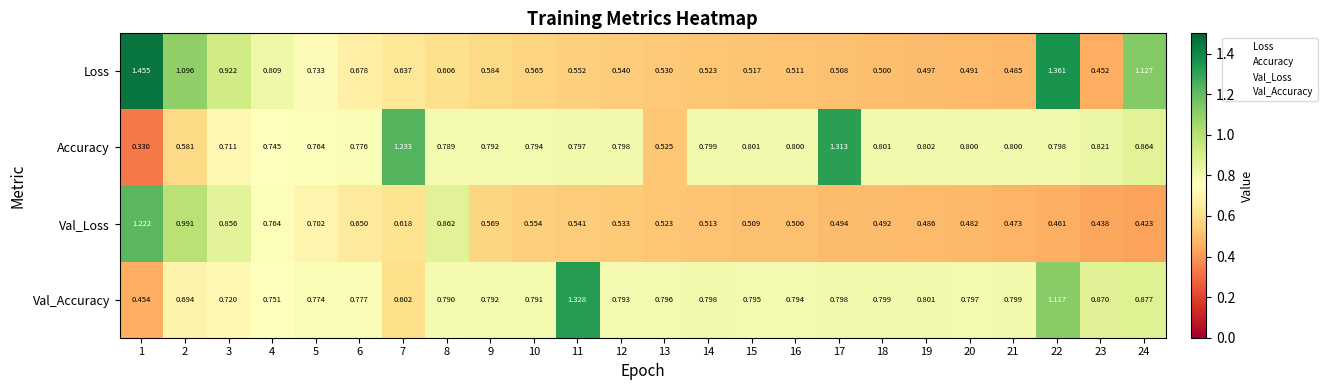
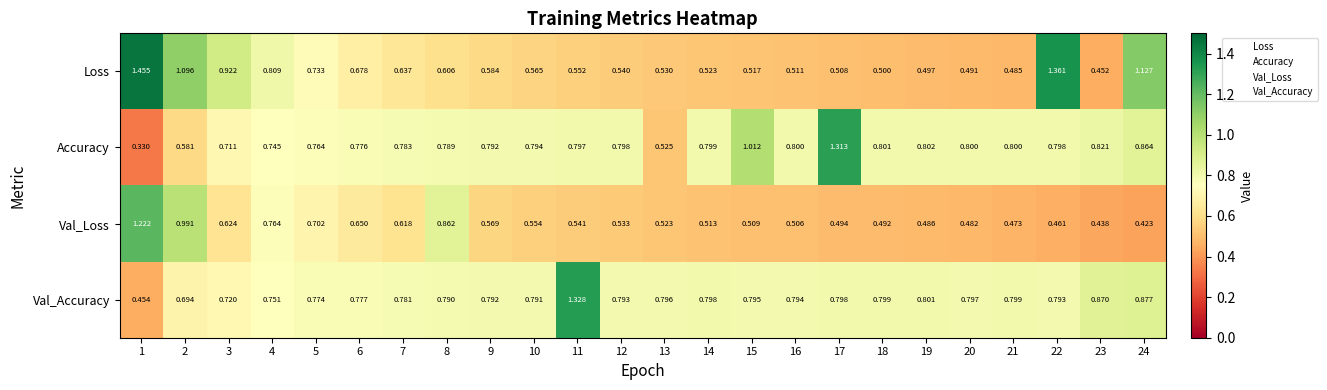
Accuracy, 7: 1.233 -> 0.783
Accuracy, 15: 0.801 -> 1.012
Val_Loss, 3: 0.856 -> 0.624
Val_Accuracy, 7: 0.602 -> 0.781
Val_Accuracy, 22: 1.117 -> 0.793
